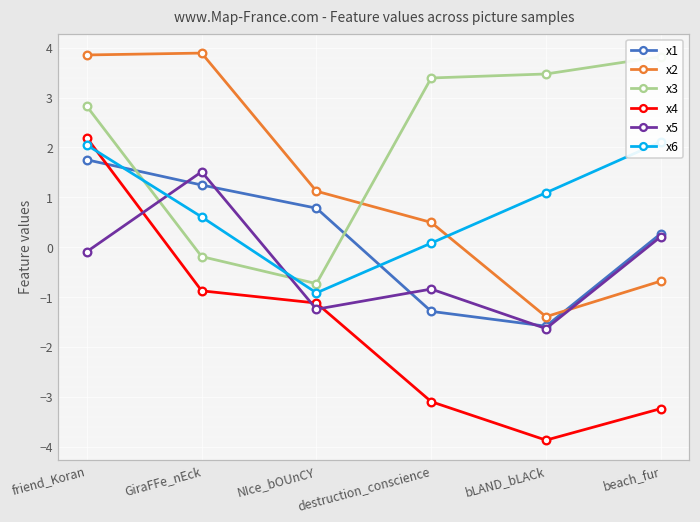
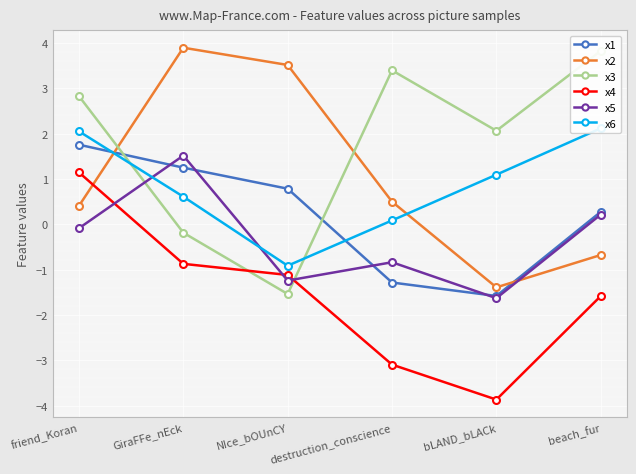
x2, friend_Koran: 3.9 -> 0.4
x4, friend_Koran: 2.2 -> 1.1
x2, NIce_bOUnCY: 1.1 -> 3.5
x3, NIce_bOUnCY: -0.7 -> -1.5
x3, bLAND_bLACk: 3.5 -> 2.1
x4, beach_fur: -3.2 -> -1.6
